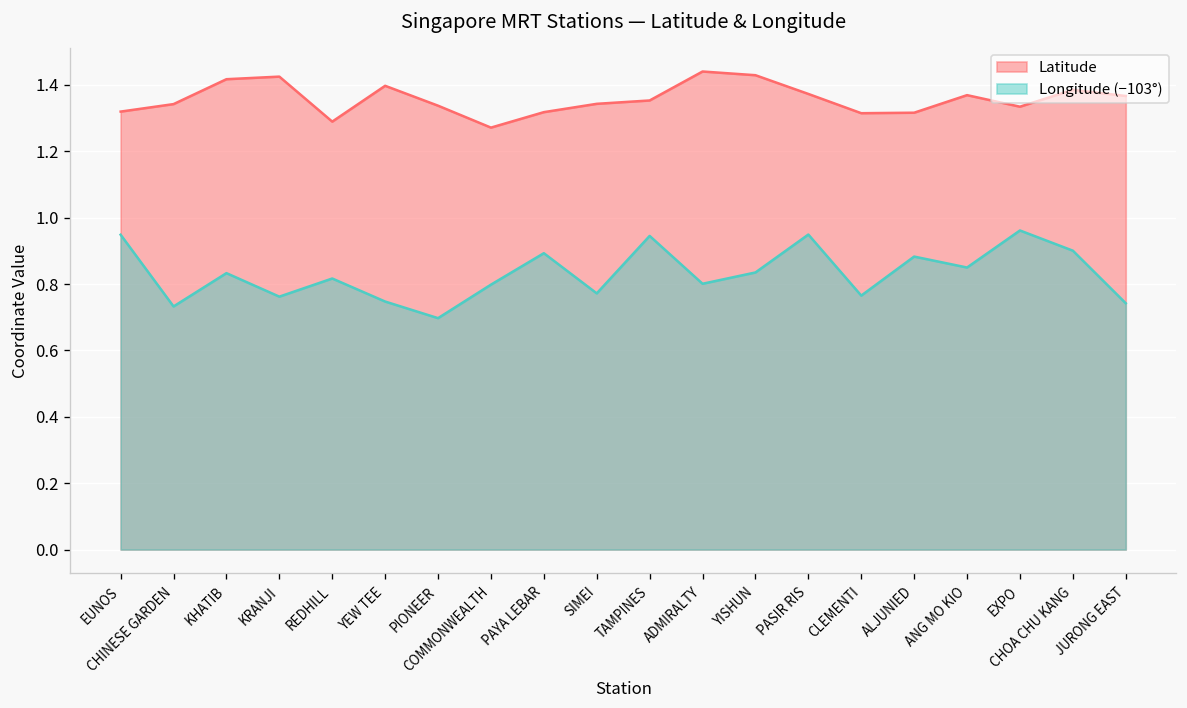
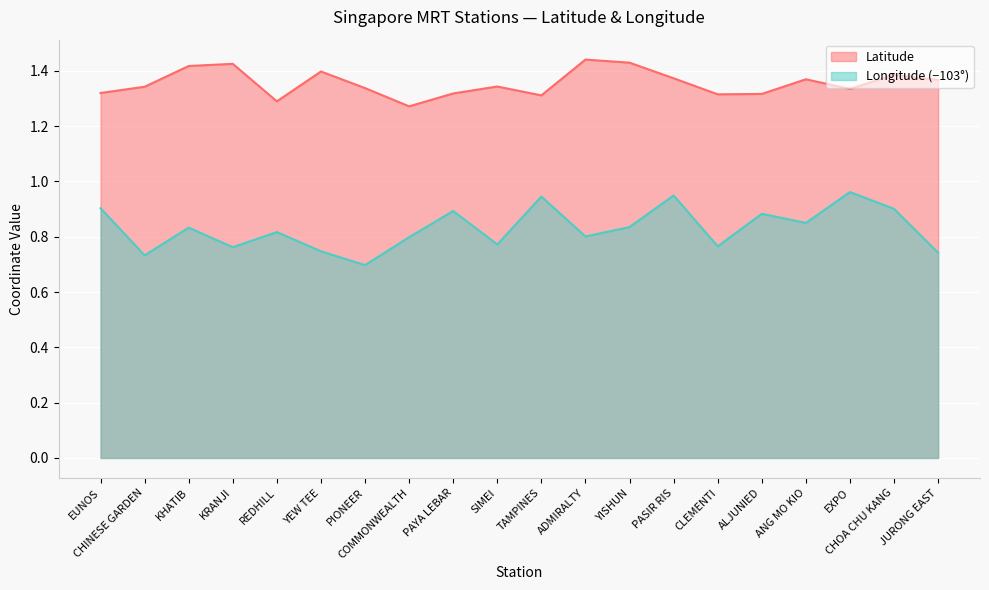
Longitude (−103°), EUNOS: 0.95 -> 0.90
Latitude, TAMPINES: 1.35 -> 1.31
